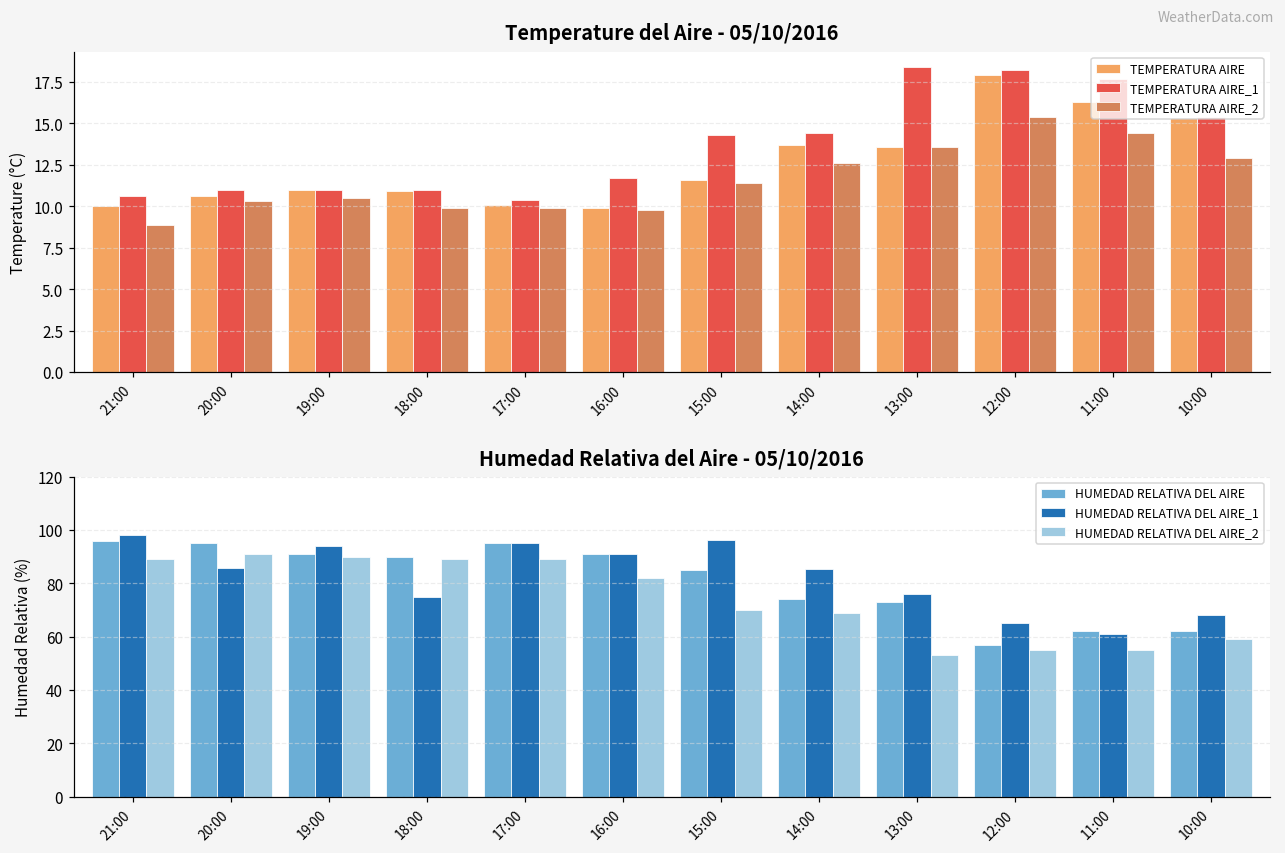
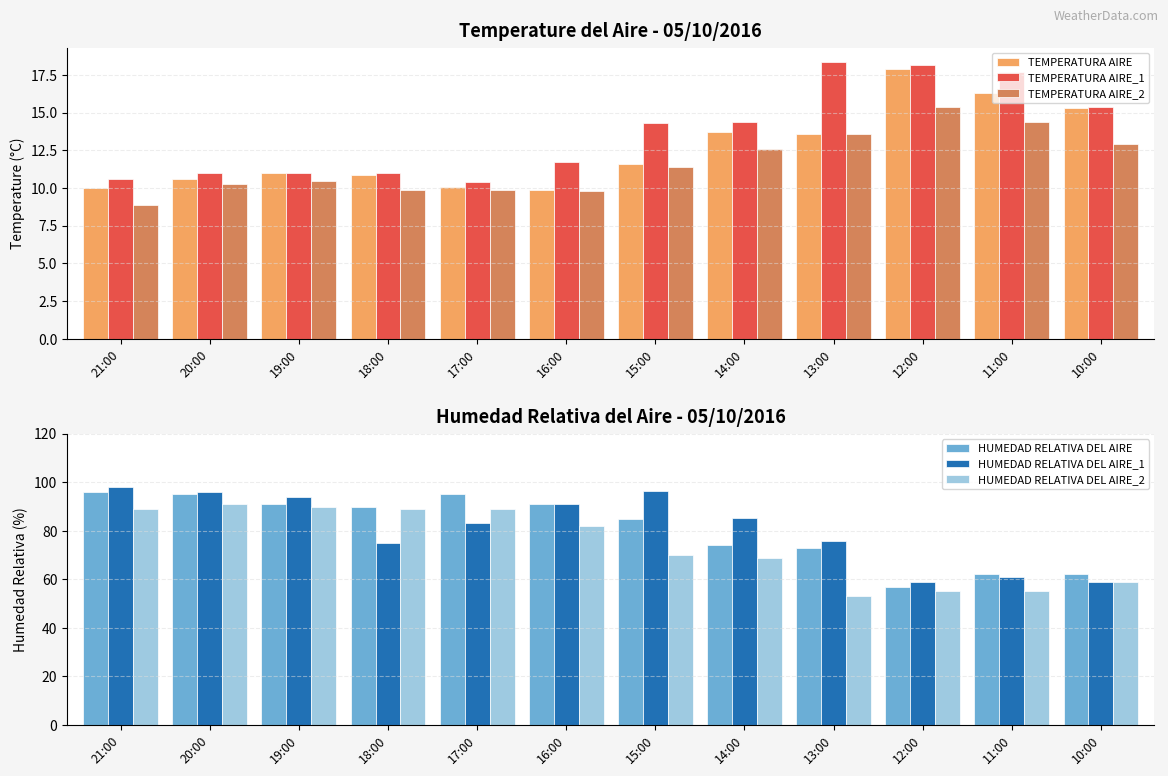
Humedad Relativa del Aire - 05/10/2016, HUMEDAD RELATIVA DEL AIRE_1, 20:00: 86 -> 96
Humedad Relativa del Aire - 05/10/2016, HUMEDAD RELATIVA DEL AIRE_1, 17:00: 95 -> 83
Humedad Relativa del Aire - 05/10/2016, HUMEDAD RELATIVA DEL AIRE_1, 12:00: 65 -> 59
Humedad Relativa del Aire - 05/10/2016, HUMEDAD RELATIVA DEL AIRE_1, 10:00: 68 -> 59
